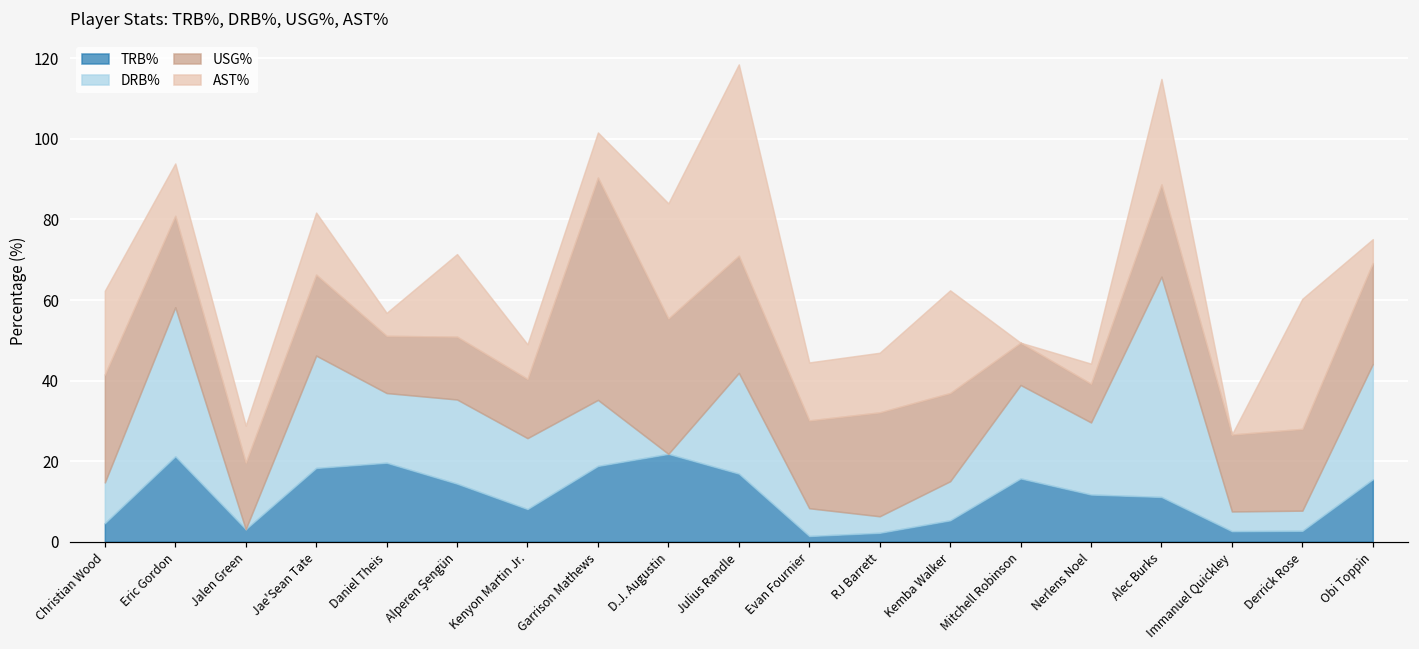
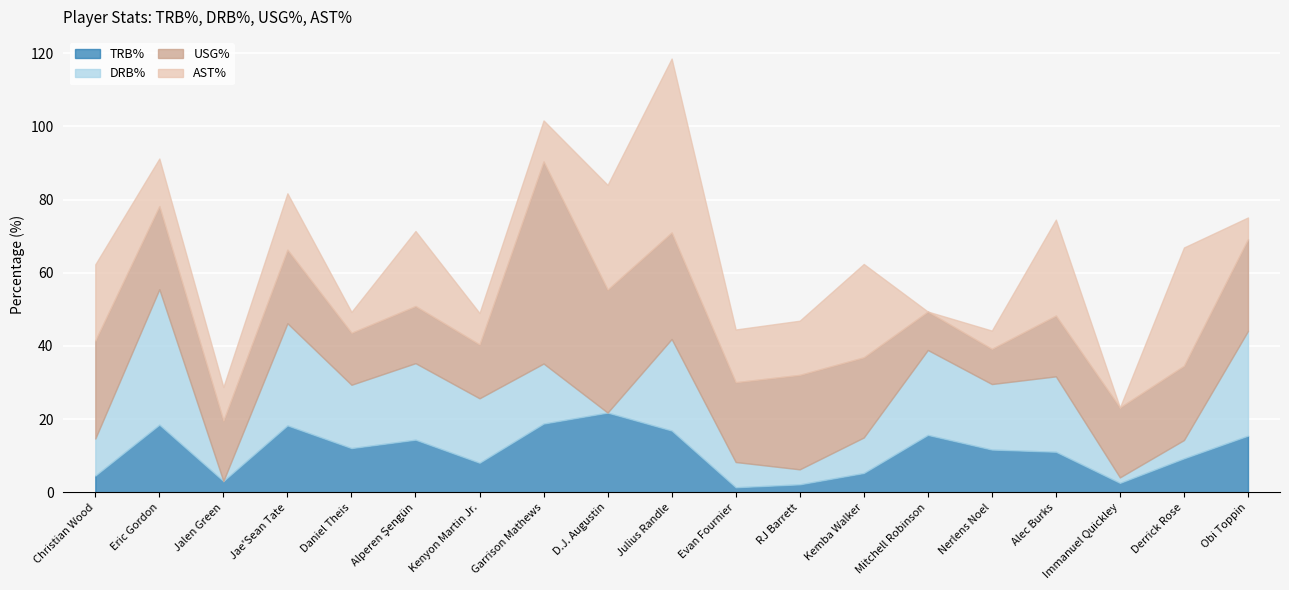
TRB%, Eric Gordon: 21 -> 19
TRB%, Daniel Theis: 20 -> 12
DRB%, Alec Burks: 55 -> 21
USG%, Alec Burks: 23 -> 17
DRB%, Immanuel Quickley: 5 -> 1
TRB%, Derrick Rose: 3 -> 9
